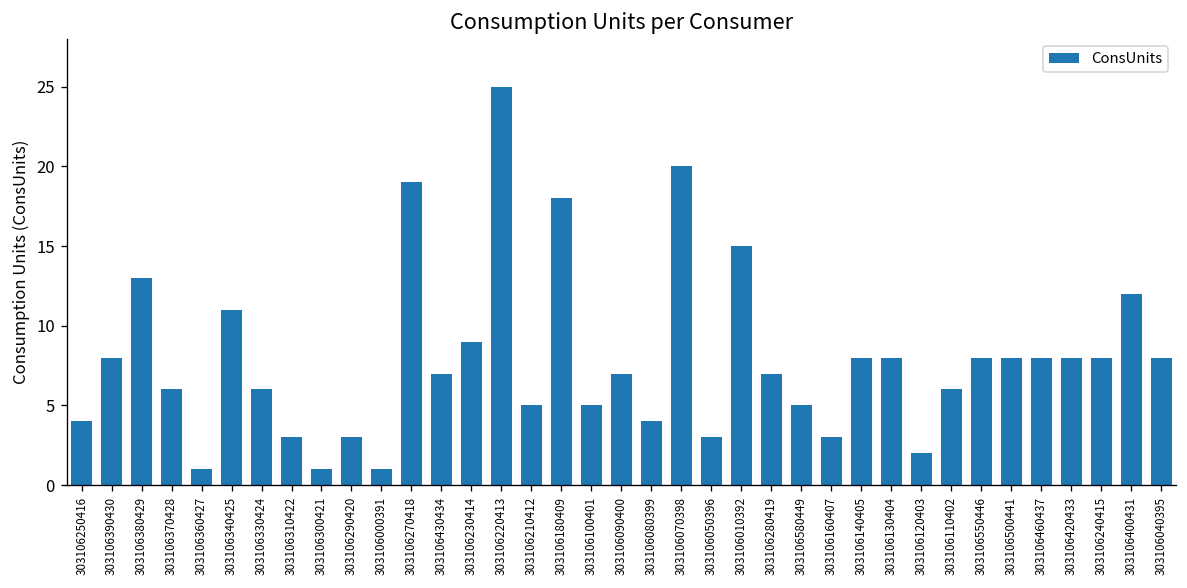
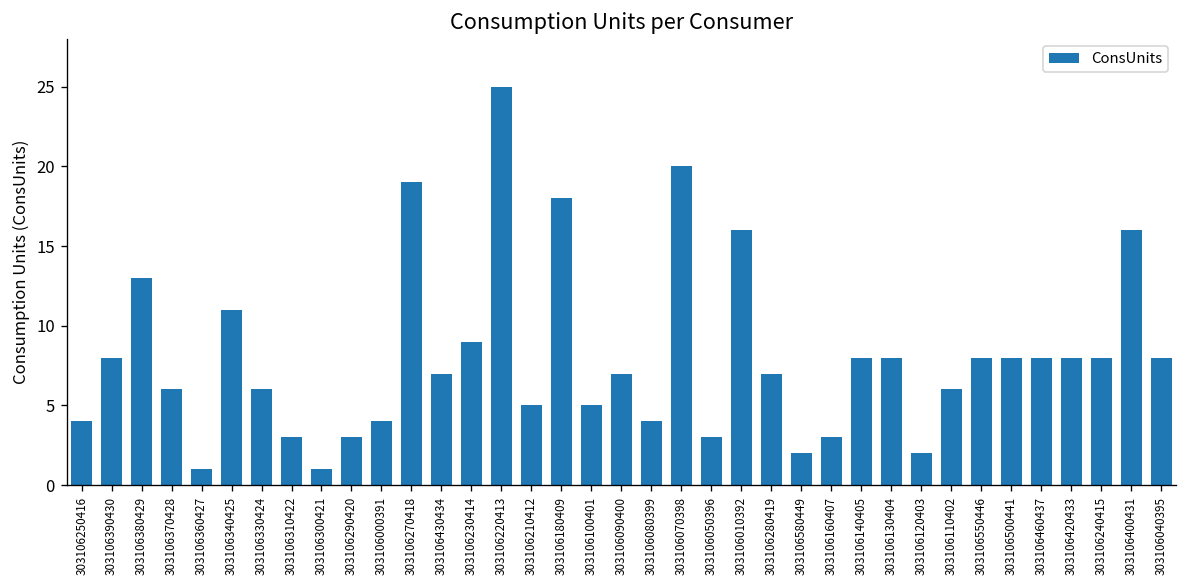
303106000391: 1 -> 4
303106010392: 15 -> 16
303106580449: 5 -> 2
303106400431: 12 -> 16
